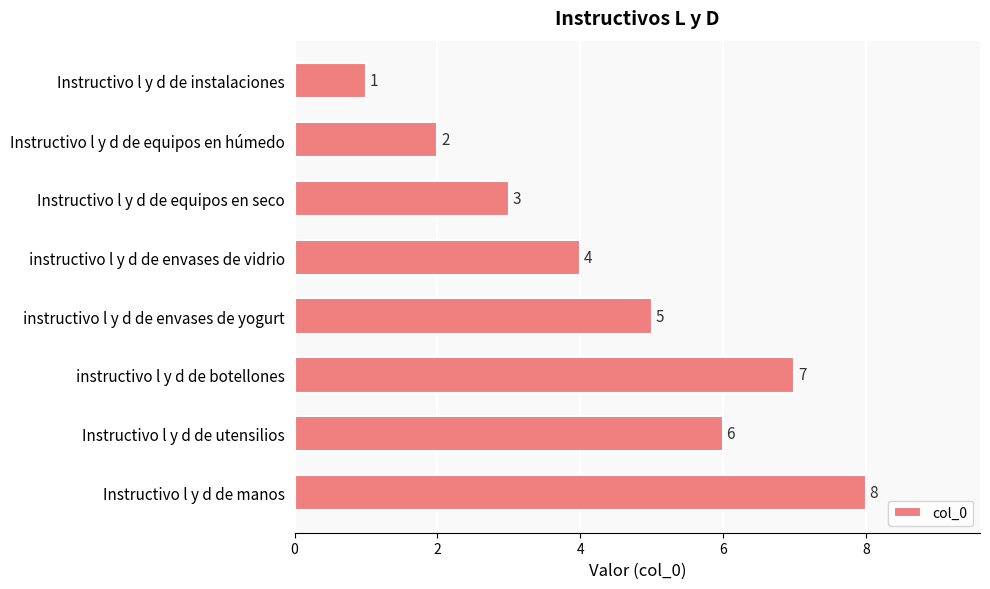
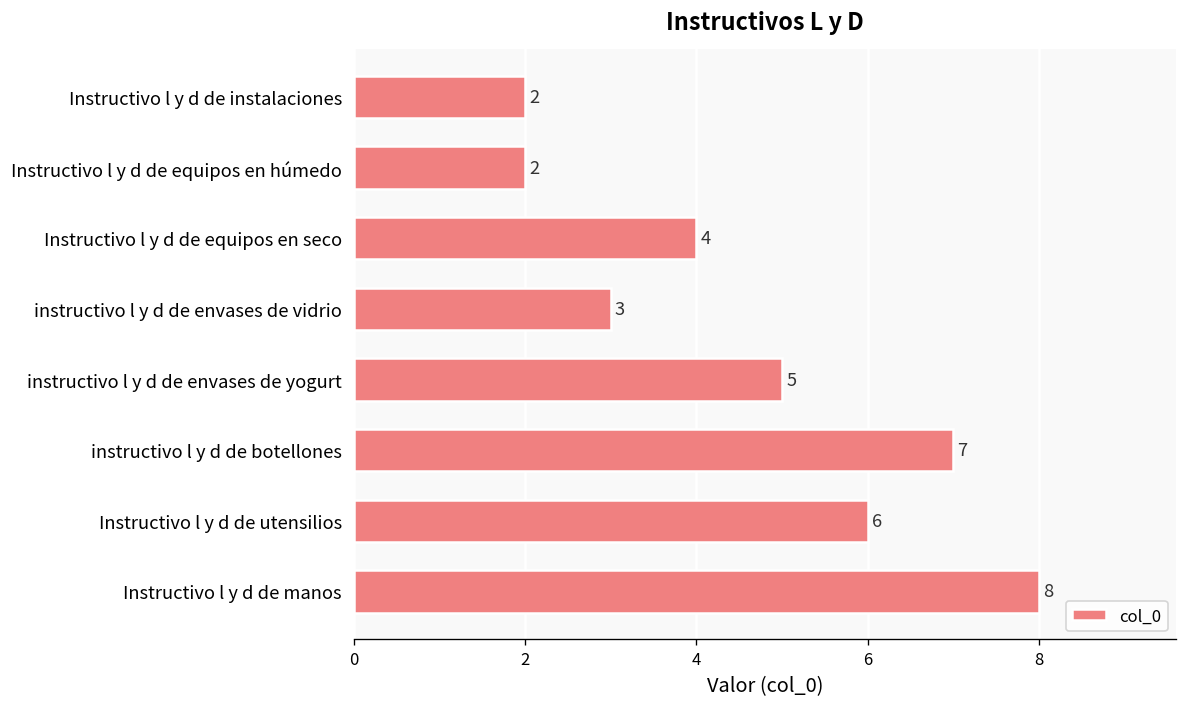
Instructivo l y d de instalaciones: 1 -> 2
Instructivo l y d de equipos en seco: 3 -> 4
instructivo l y d de envases de vidrio: 4 -> 3
